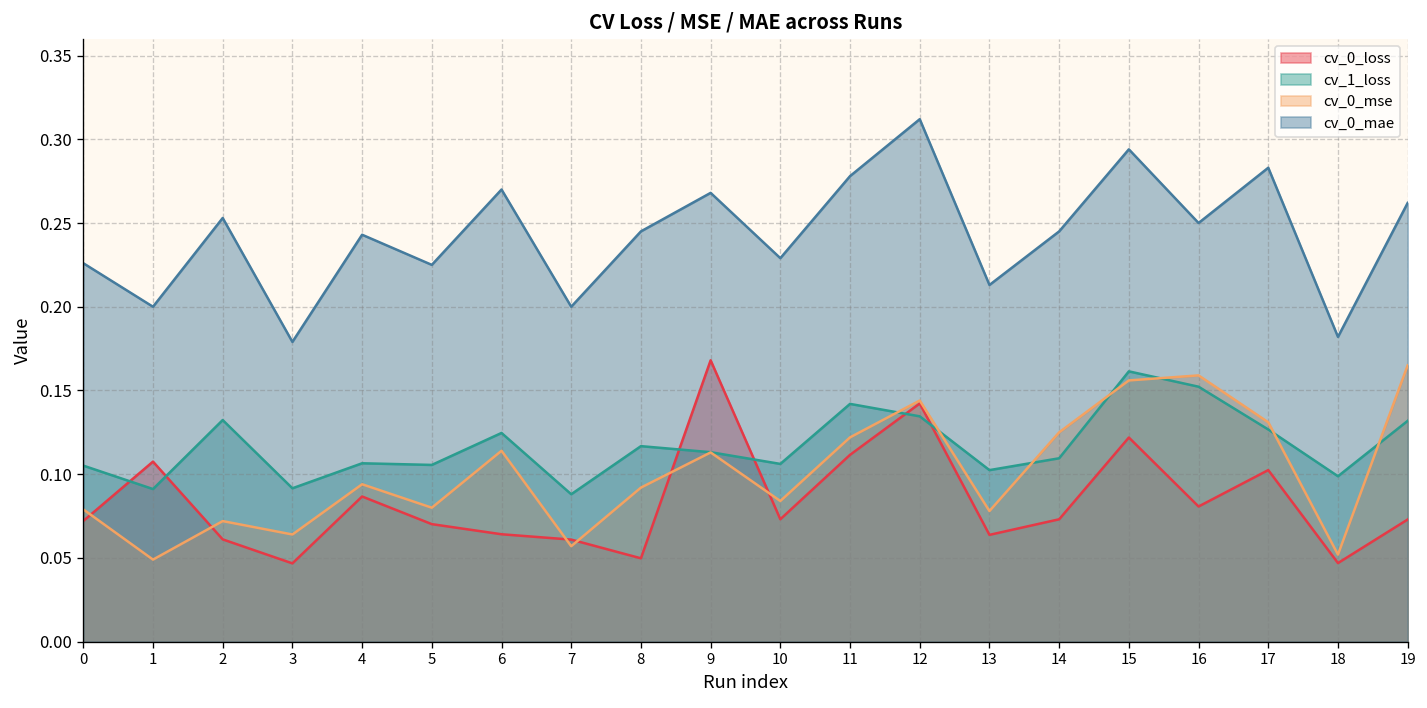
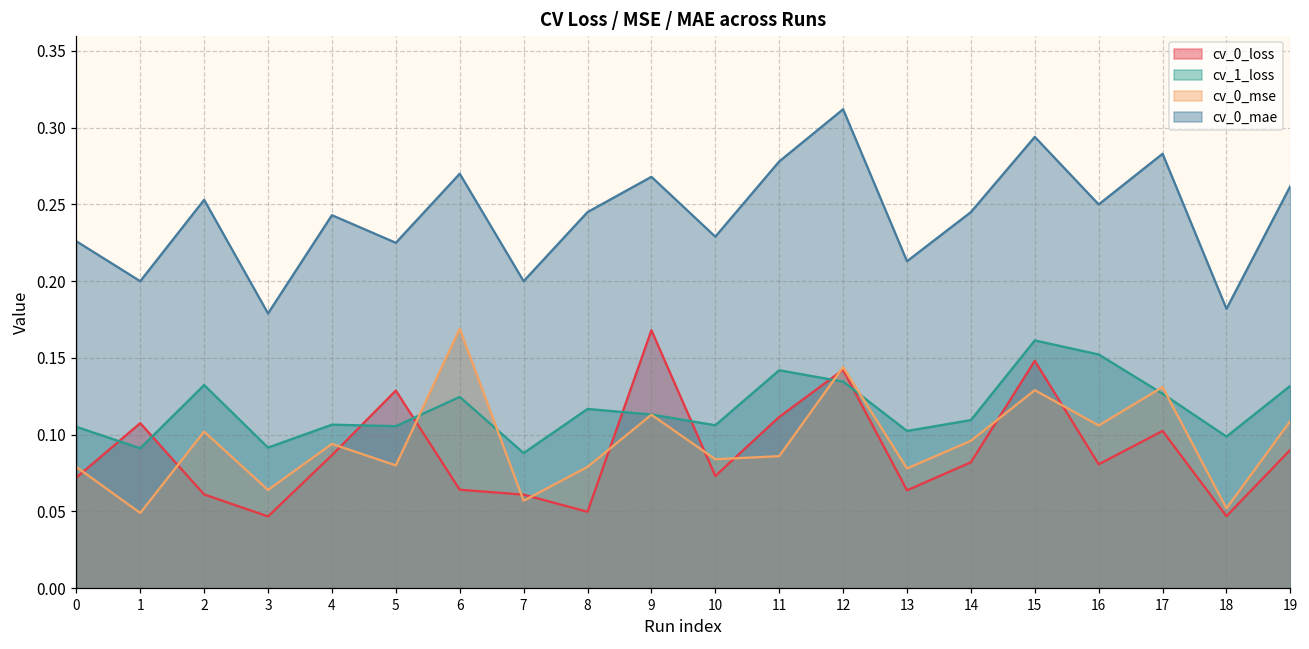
cv_0_mse, 2: 0.072 -> 0.102
cv_0_loss, 5: 0.070 -> 0.129
cv_0_mse, 6: 0.114 -> 0.169
cv_0_mse, 8: 0.092 -> 0.079
cv_0_mse, 11: 0.122 -> 0.086
cv_0_loss, 14: 0.073 -> 0.082
cv_0_mse, 14: 0.125 -> 0.096
cv_0_loss, 15: 0.122 -> 0.148
cv_0_mse, 15: 0.156 -> 0.129
cv_0_mse, 16: 0.159 -> 0.106
cv_0_loss, 19: 0.073 -> 0.090
cv_0_mse, 19: 0.165 -> 0.109
